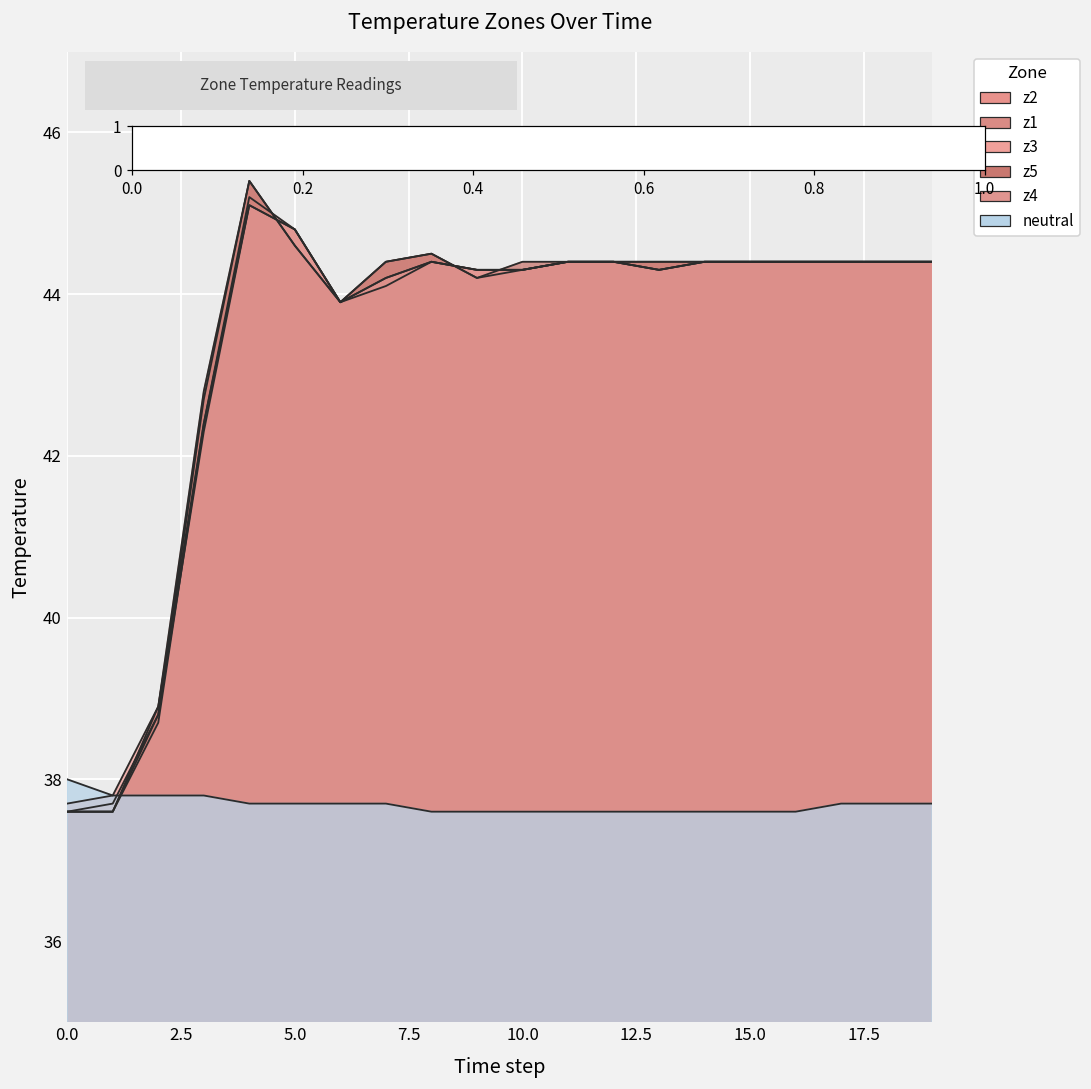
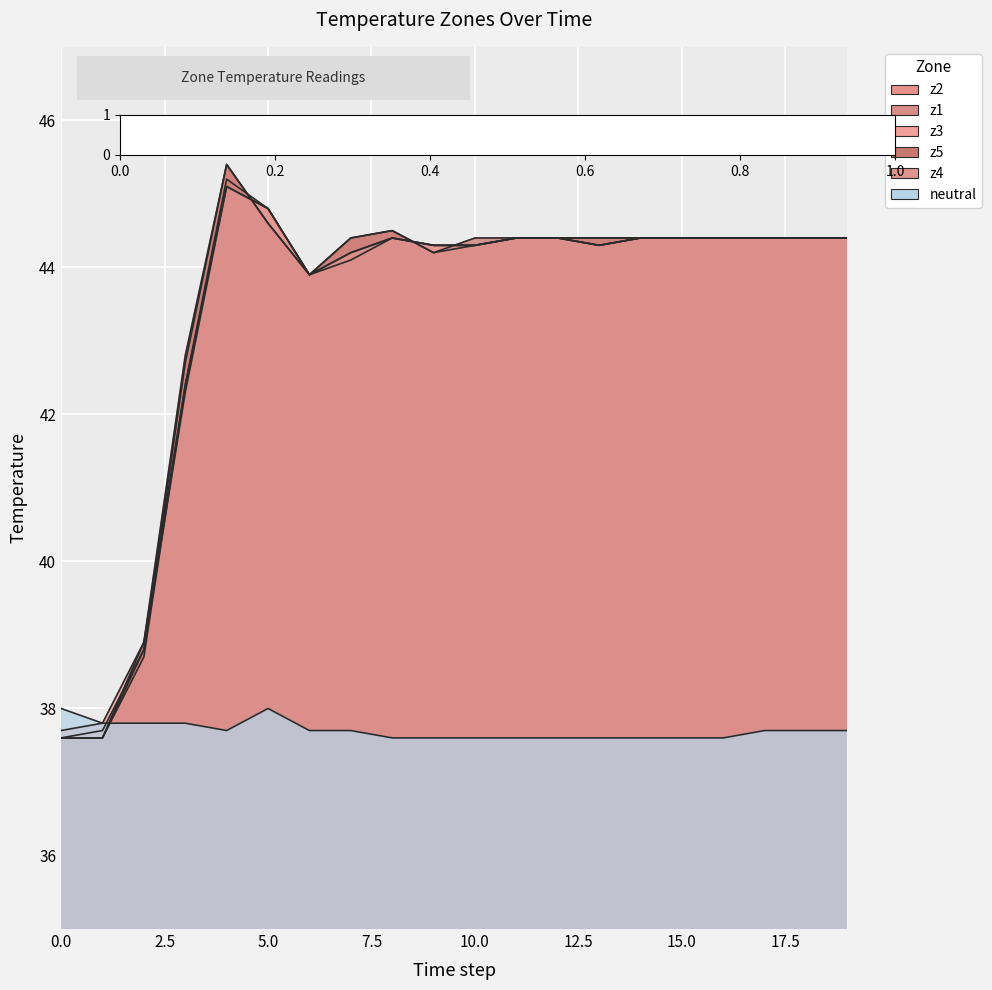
neutral, 5.0: 37.7 -> 38.0
